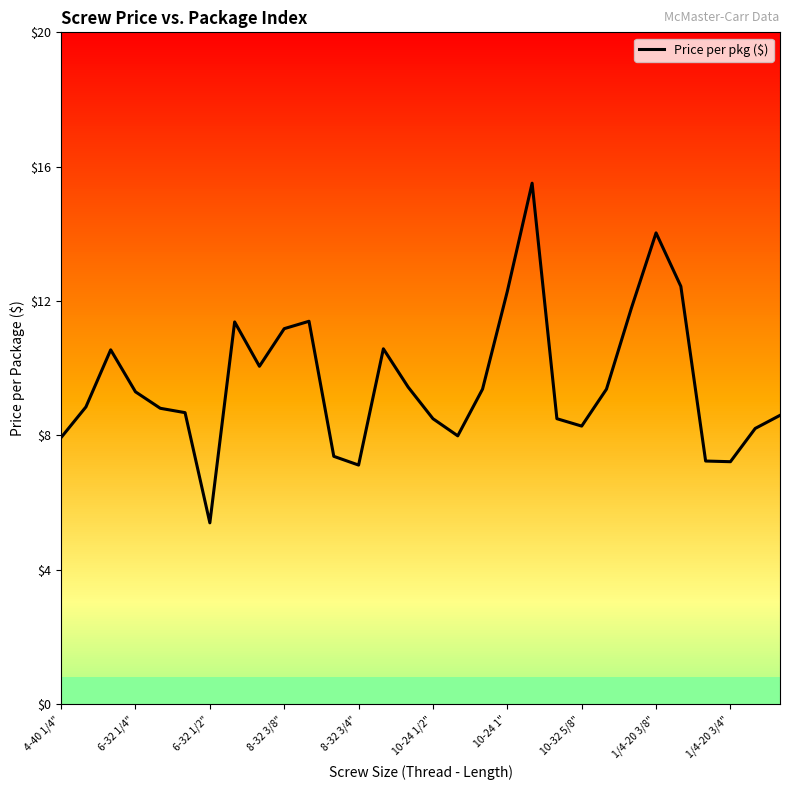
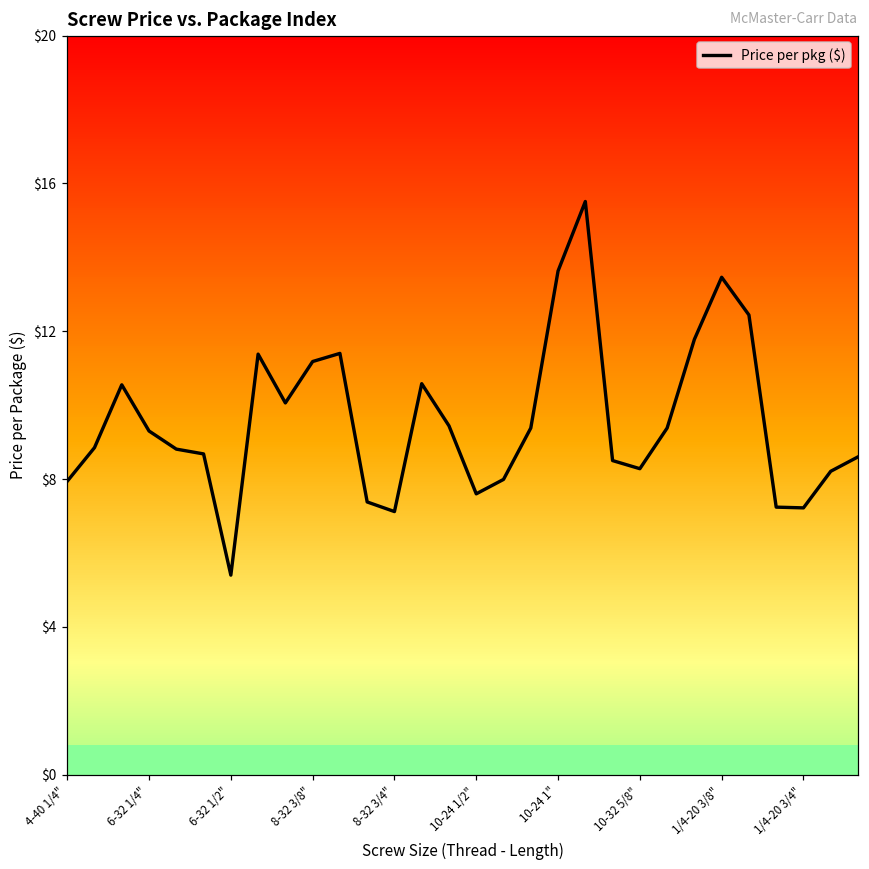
Price per pkg ($), 10-24 1/2": $8.5 -> $7.6
Price per pkg ($), 10-24 1": $12.3 -> $13.6
Price per pkg ($), 1/4-20 3/8": $14.0 -> $13.5
